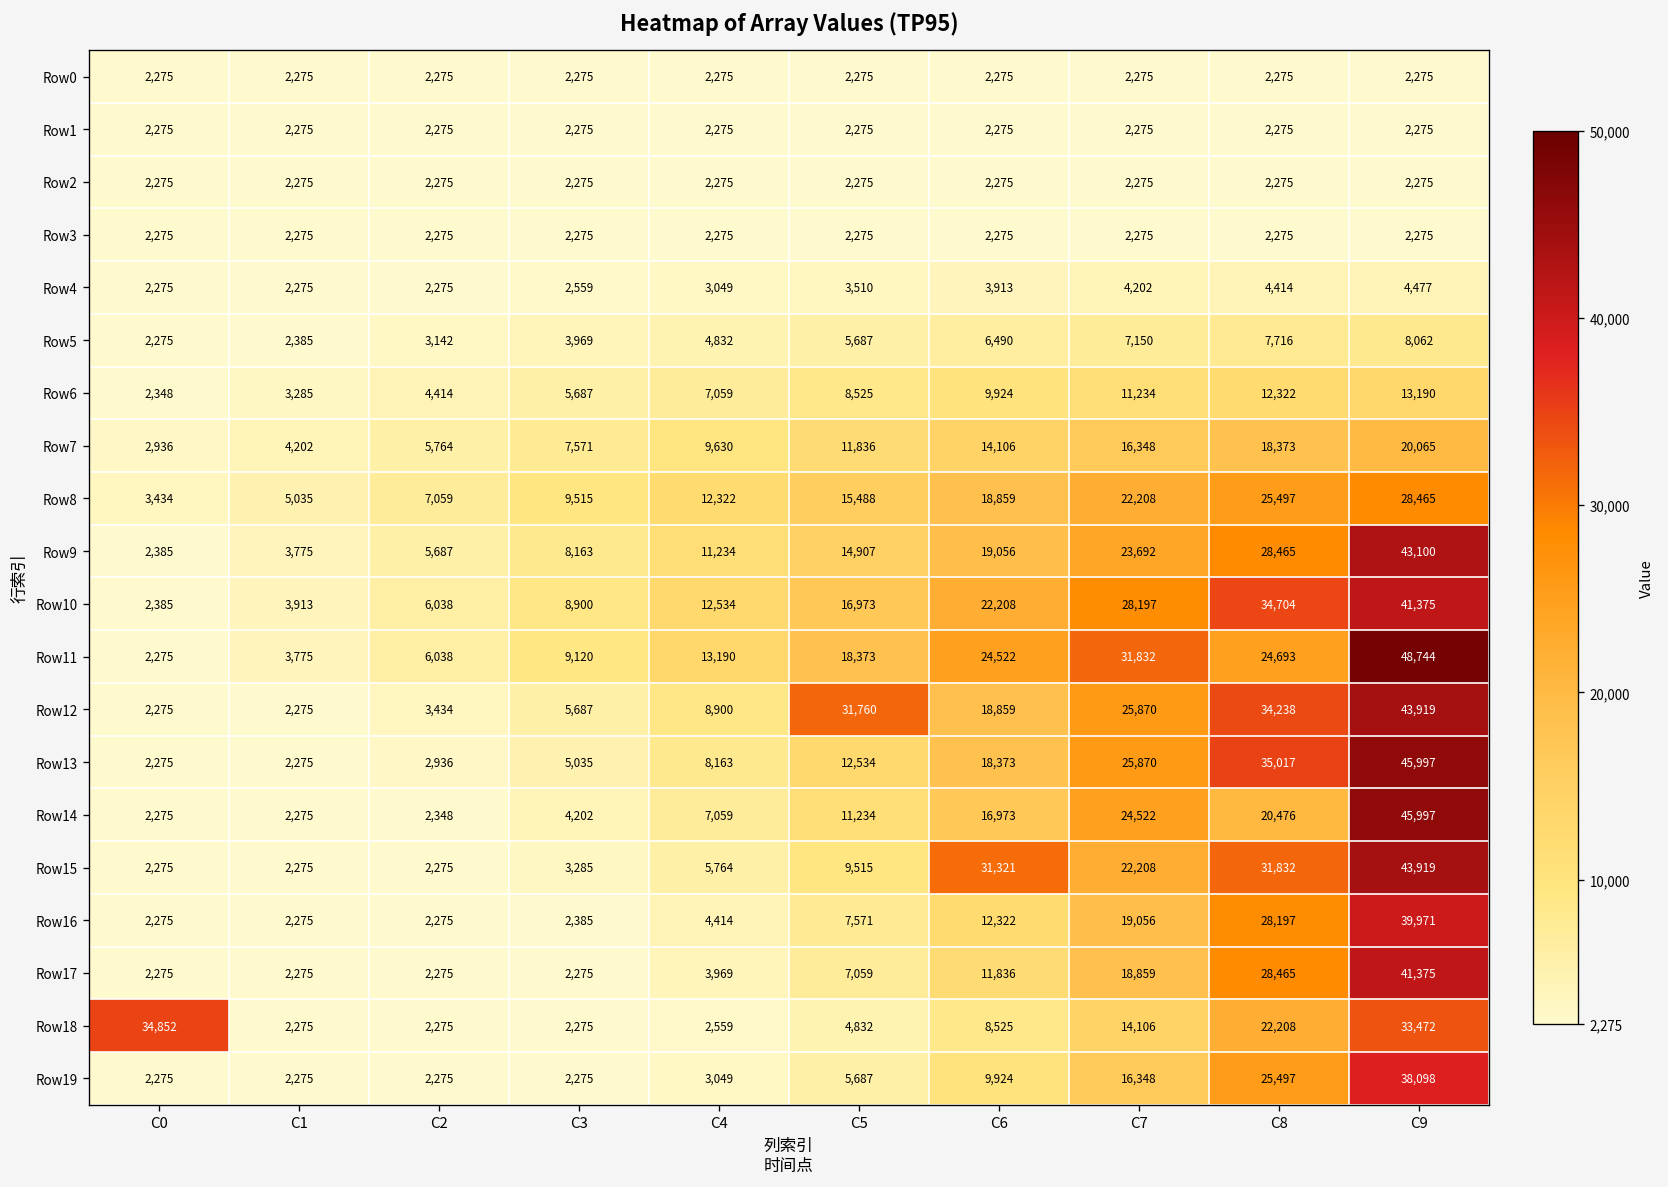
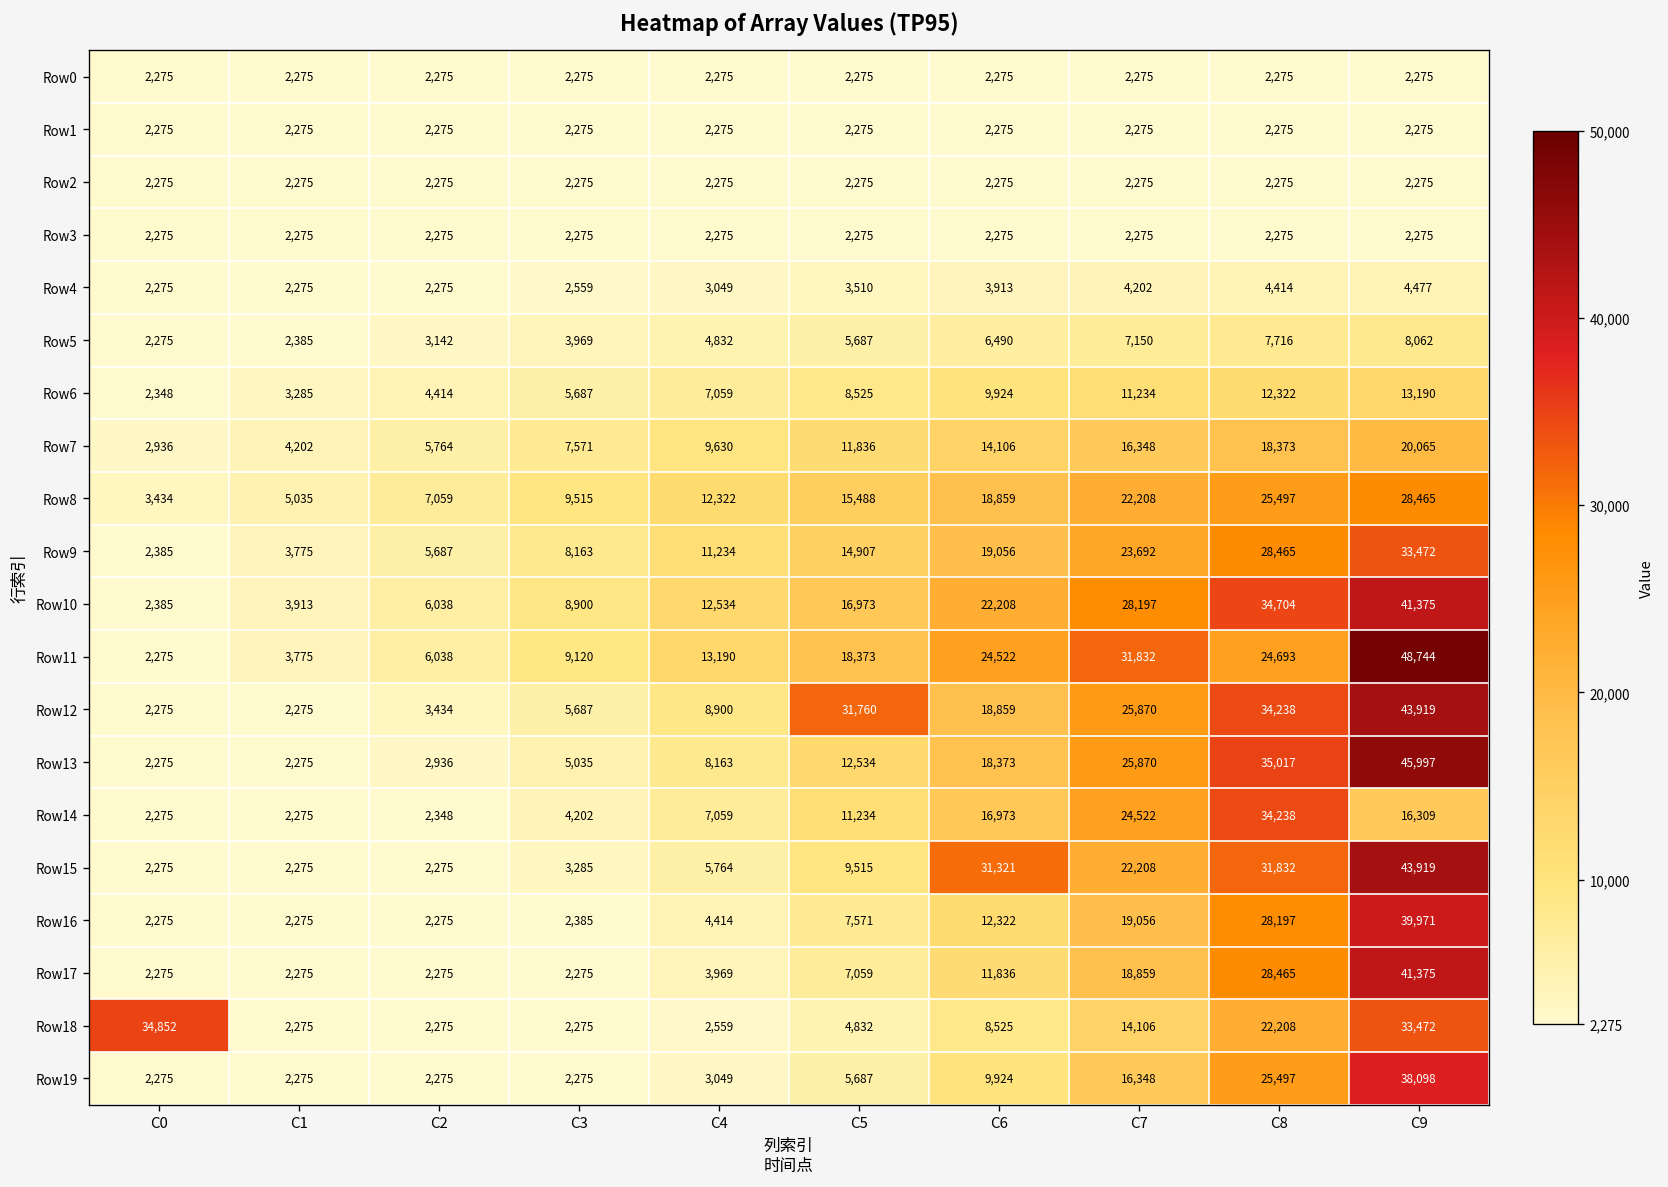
Row9, C9: 43,100 -> 33,472
Row14, C8: 20,476 -> 34,238
Row14, C9: 45,997 -> 16,309
